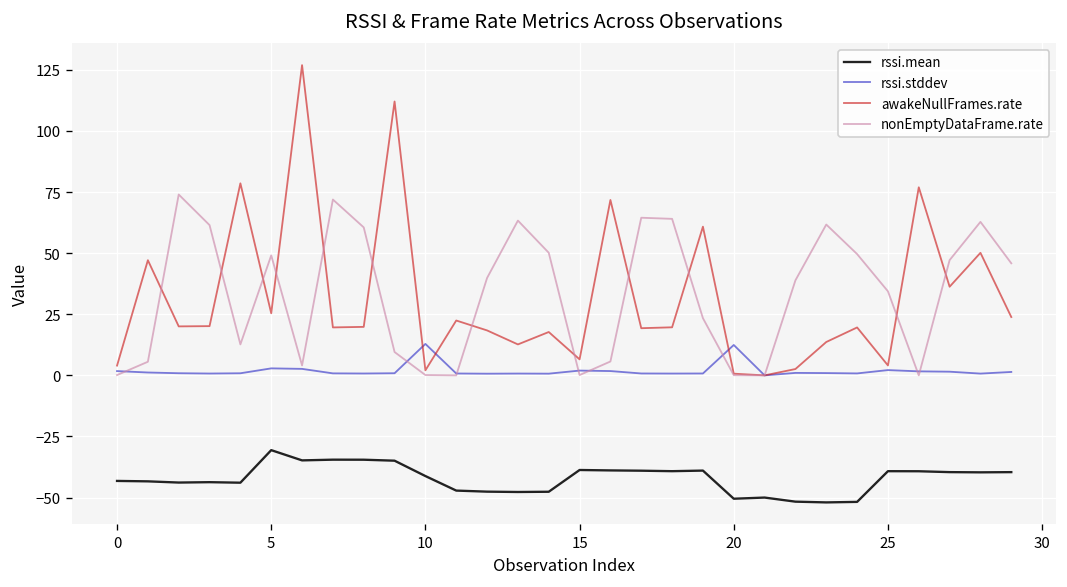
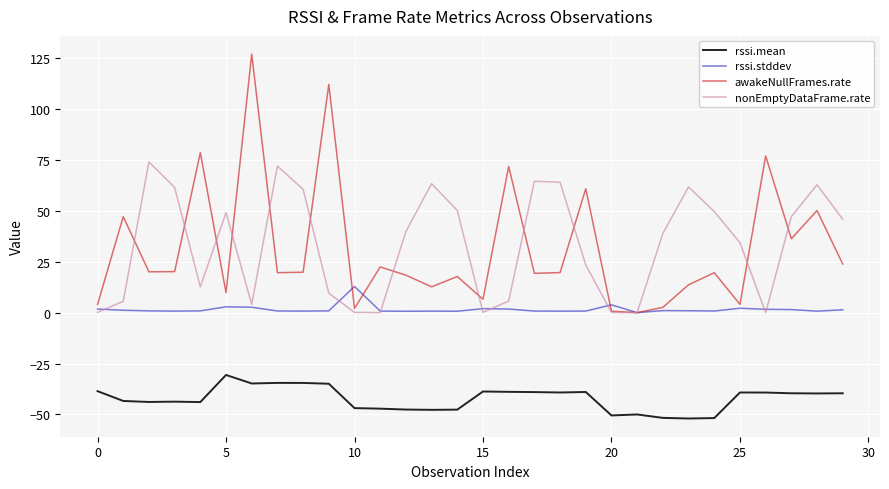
rssi.mean, 0: -43 -> -39
awakeNullFrames.rate, 5: 25 -> 10
rssi.mean, 10: -41 -> -47
rssi.stddev, 20: 12 -> 4
